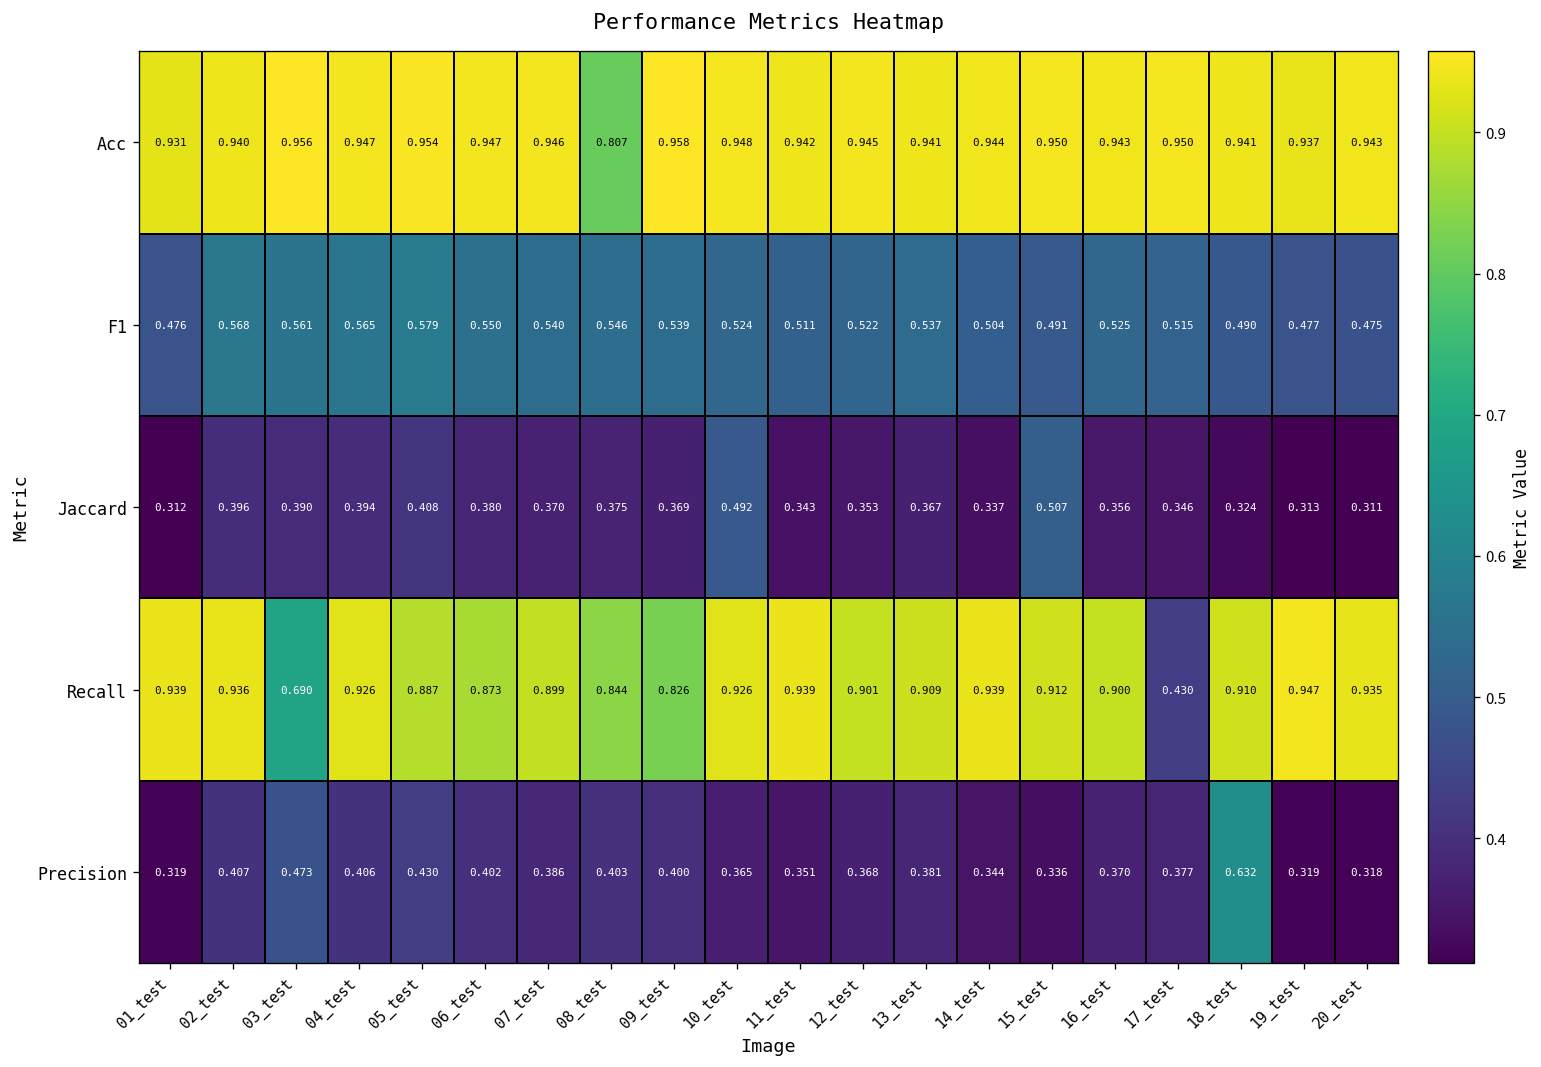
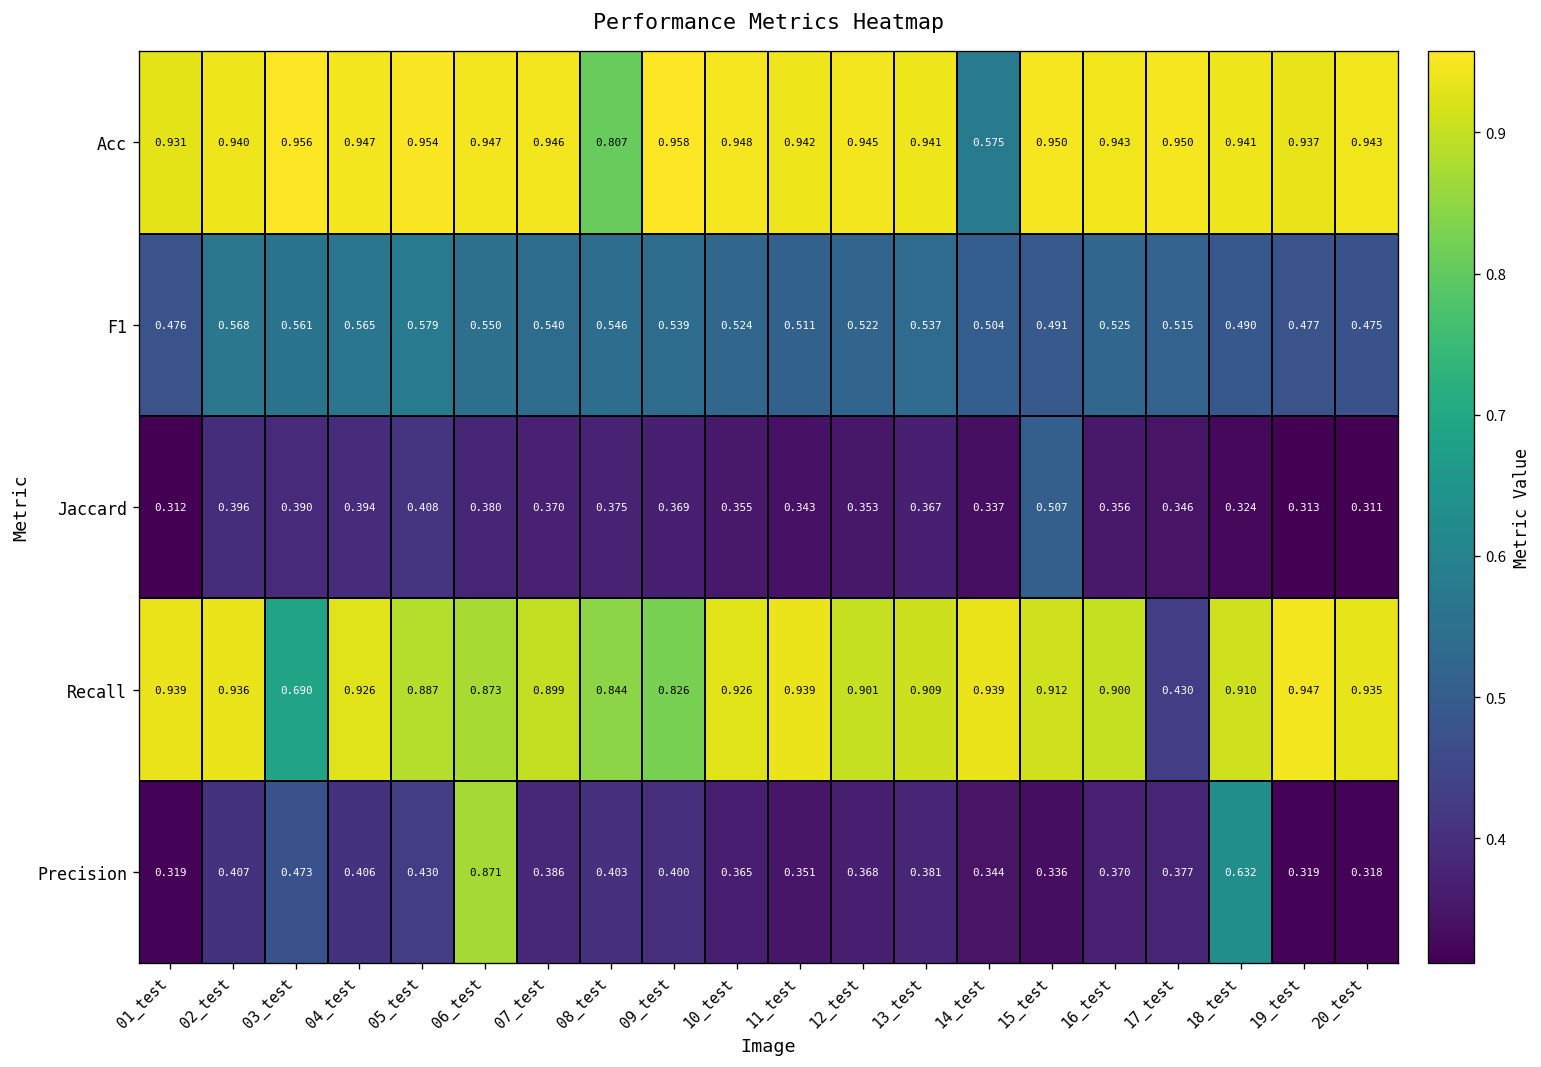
Acc, 14_test: 0.944 -> 0.575
Jaccard, 10_test: 0.492 -> 0.355
Precision, 06_test: 0.402 -> 0.871
